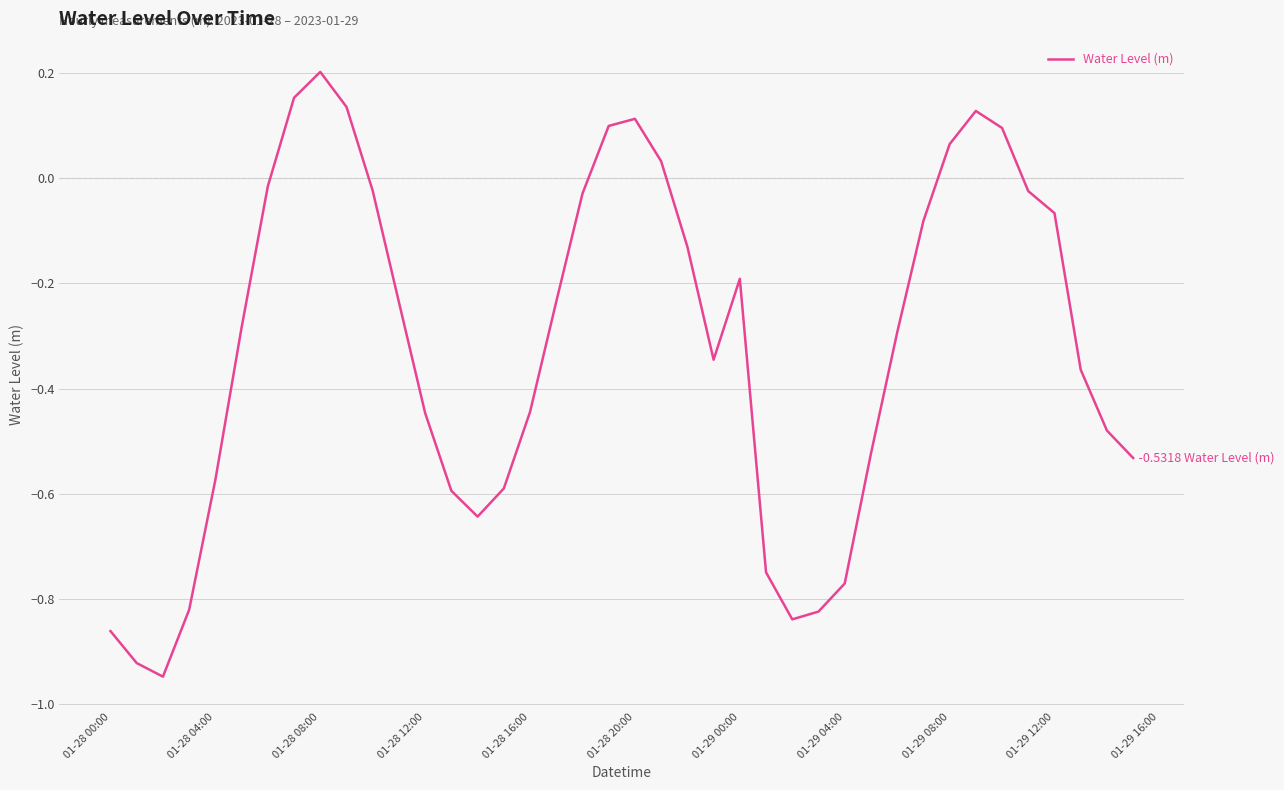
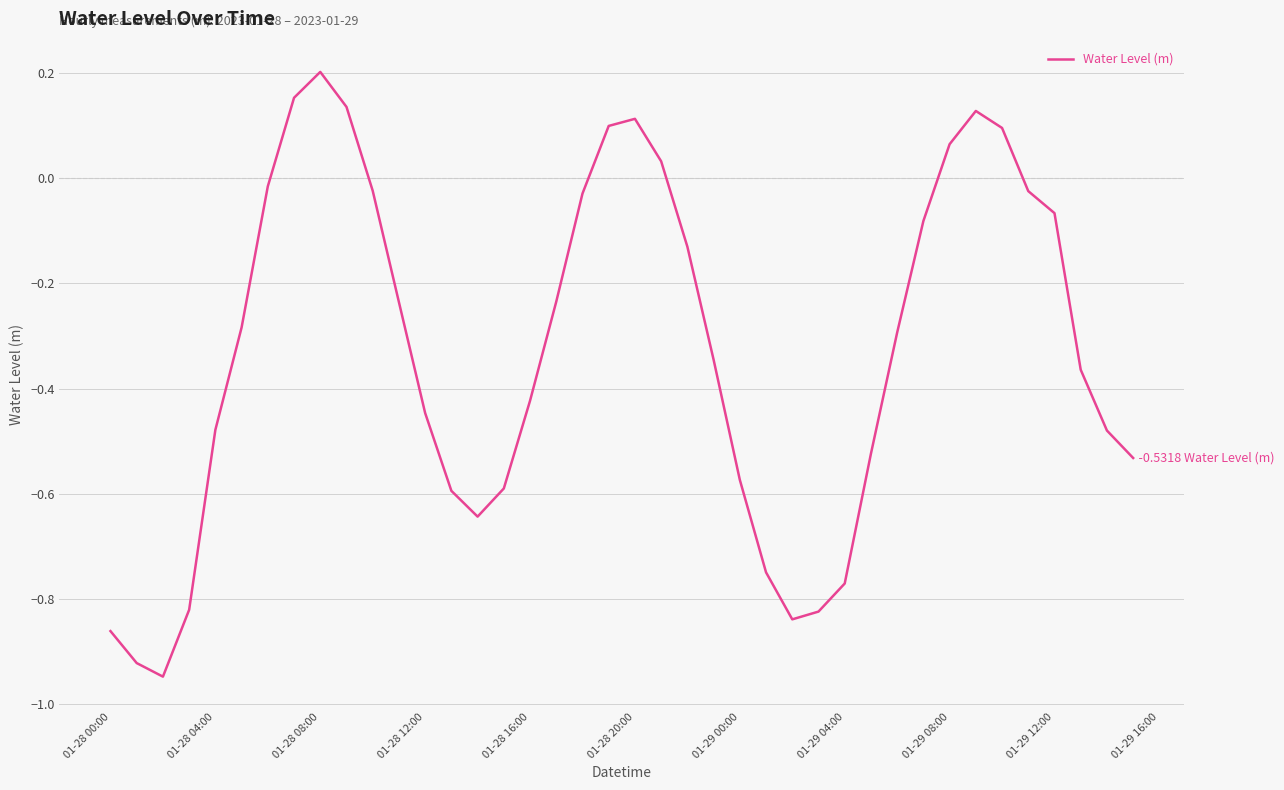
01-28 04:00: -0.57 -> -0.48
01-28 16:00: -0.44 -> -0.42
01-29 00:00: -0.19 -> -0.57
